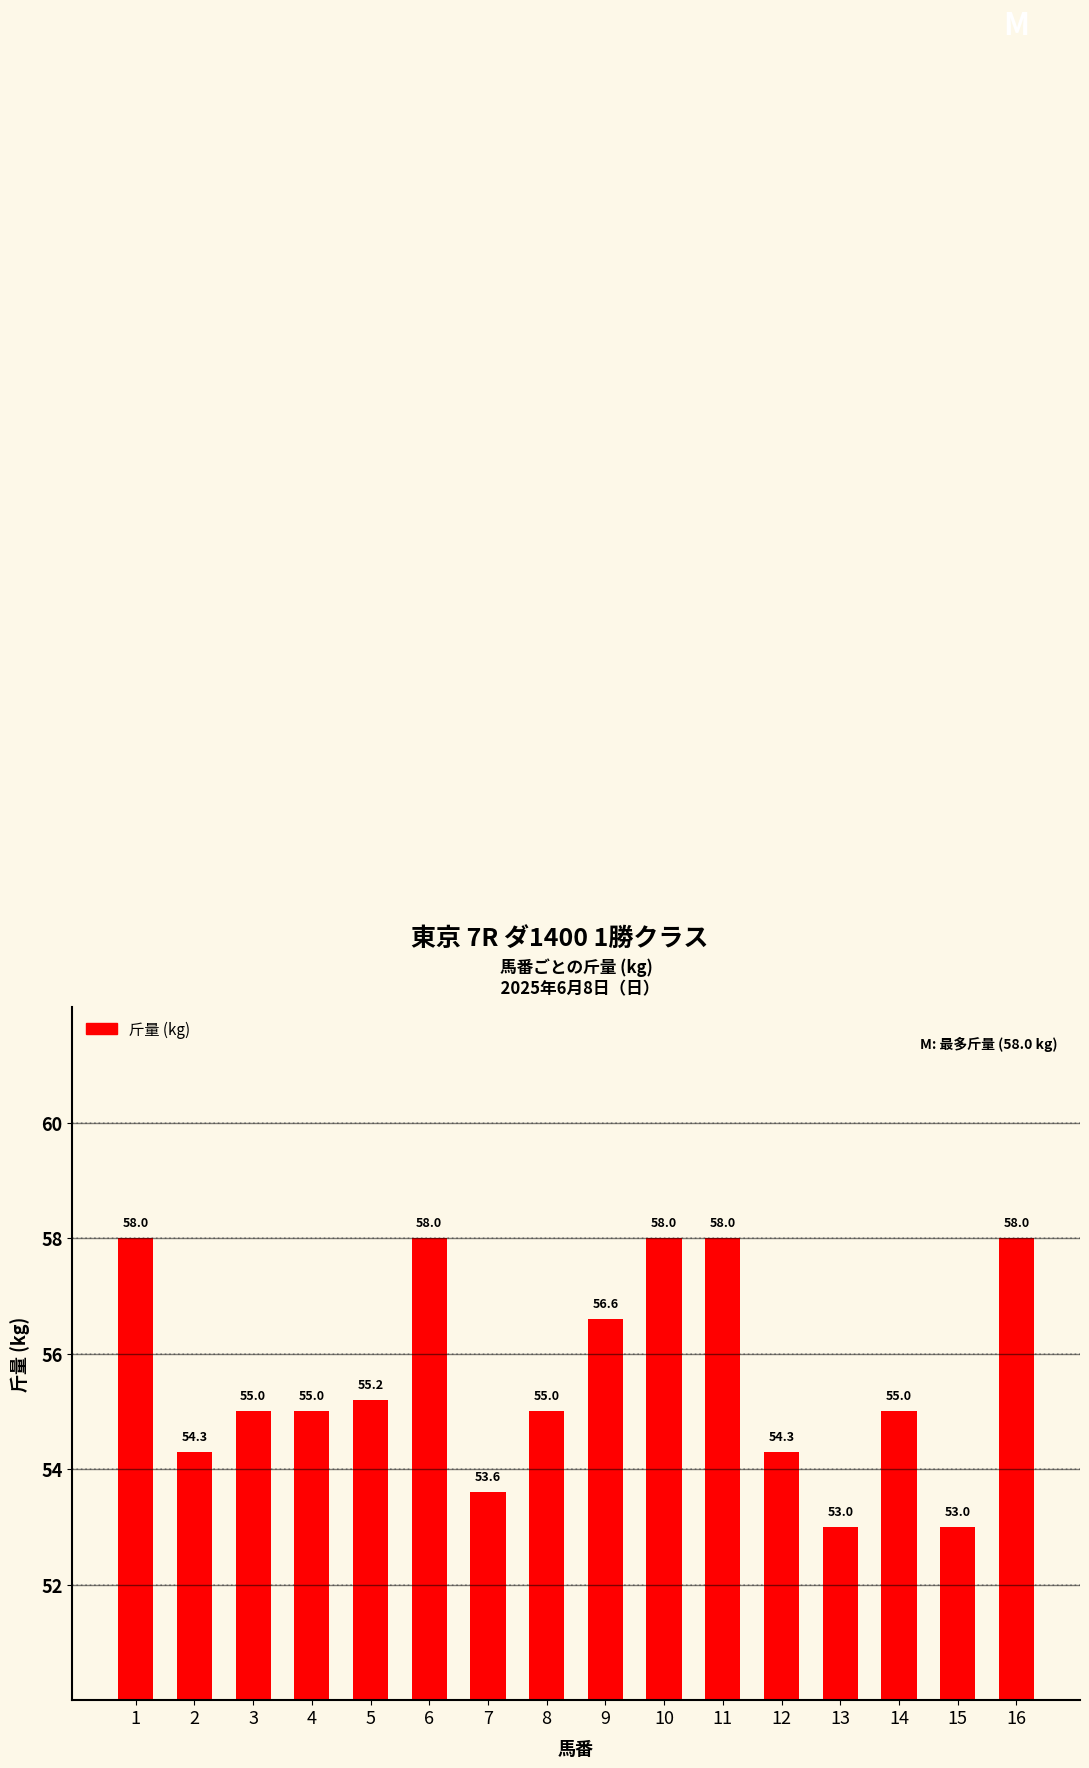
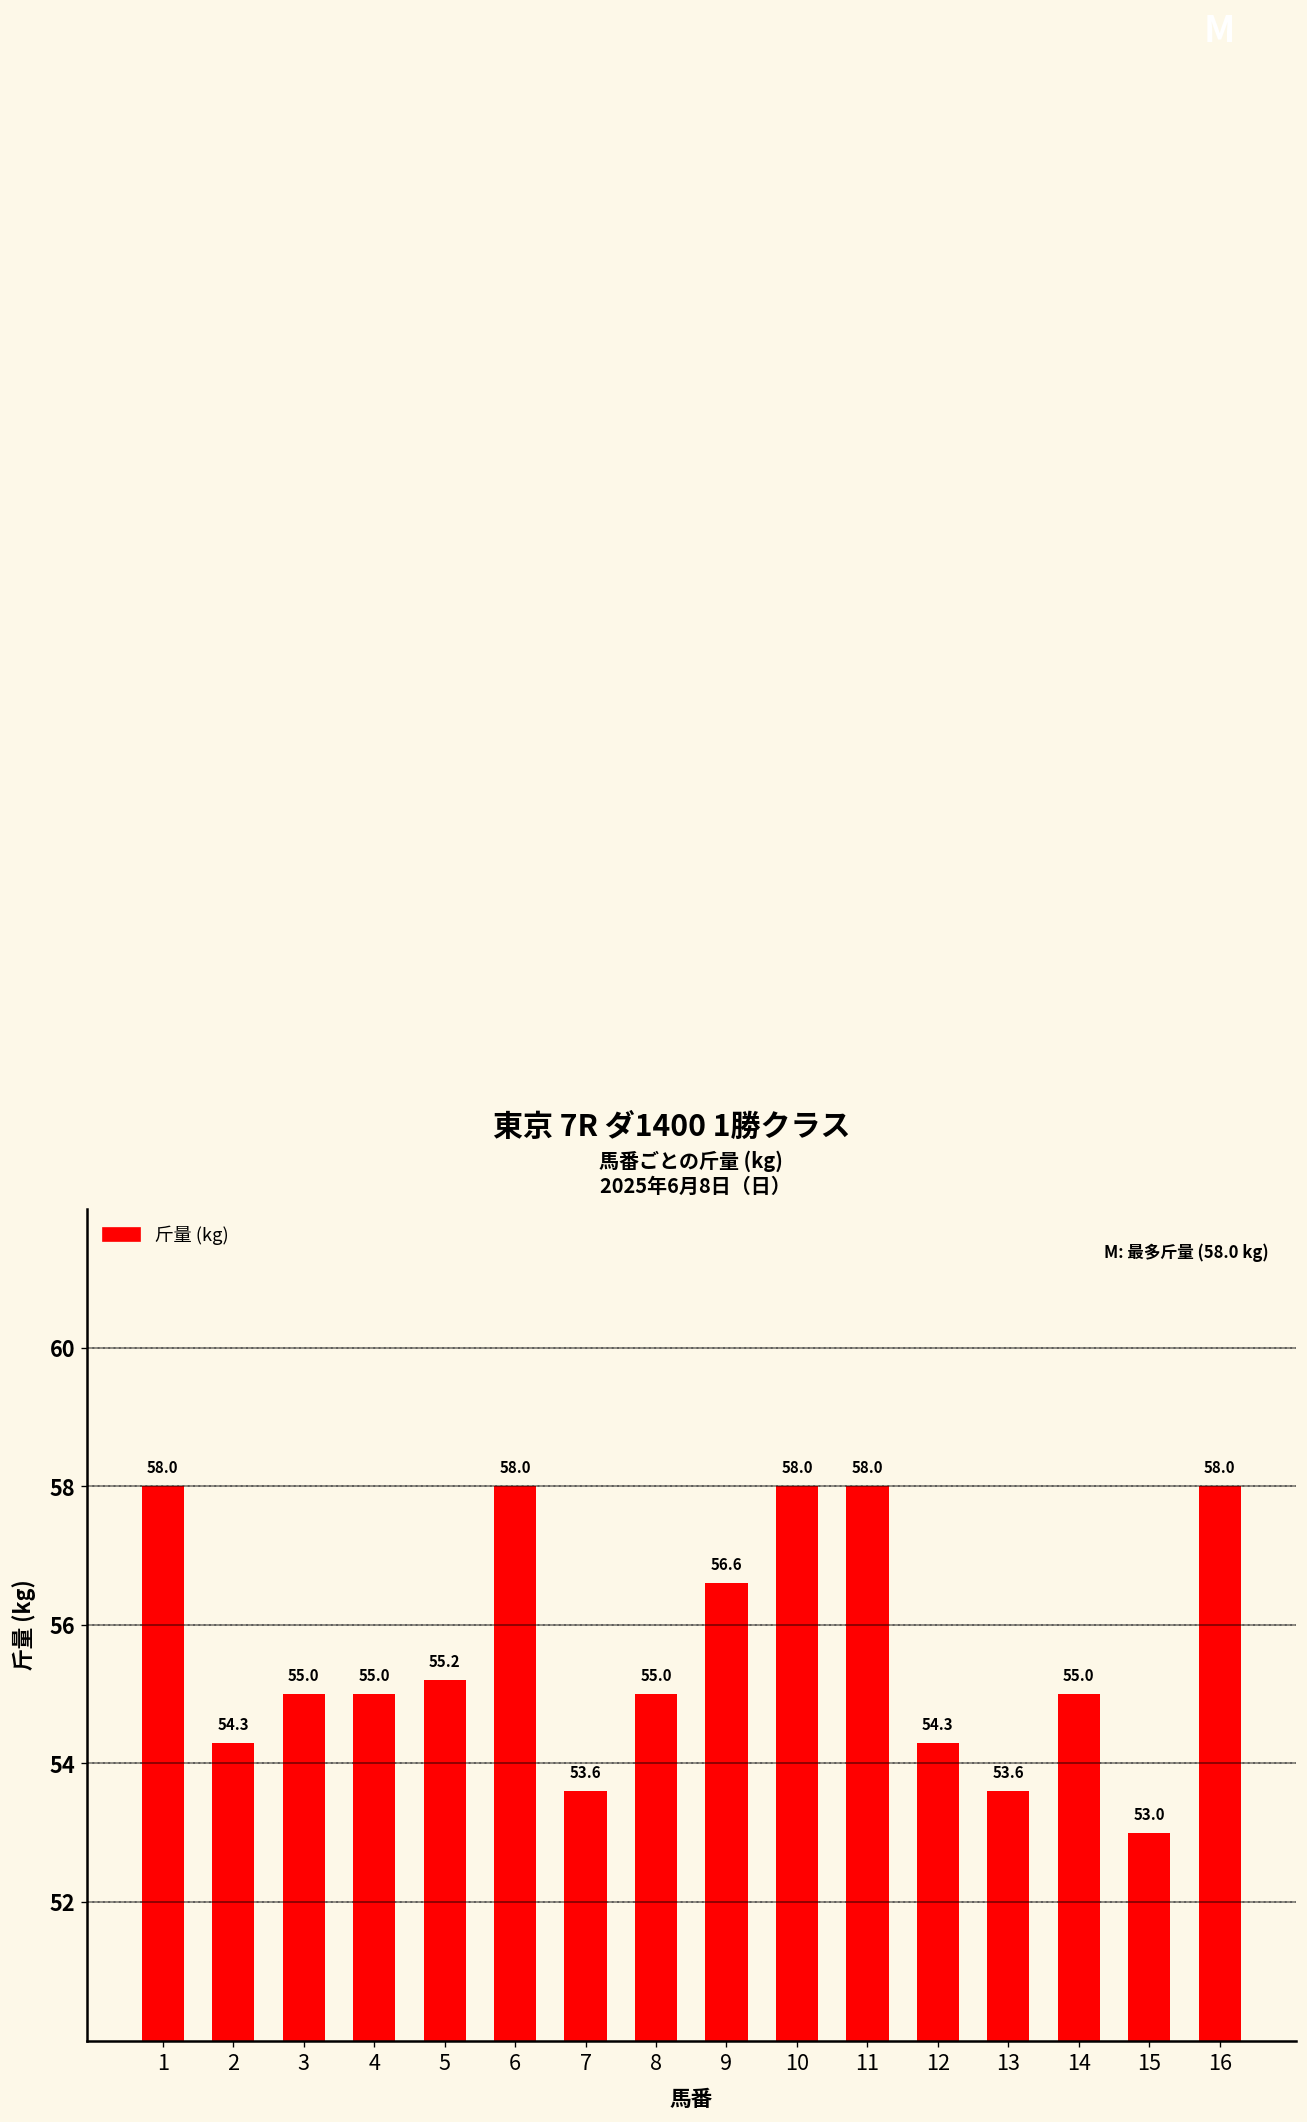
13: 53.0 -> 53.6
